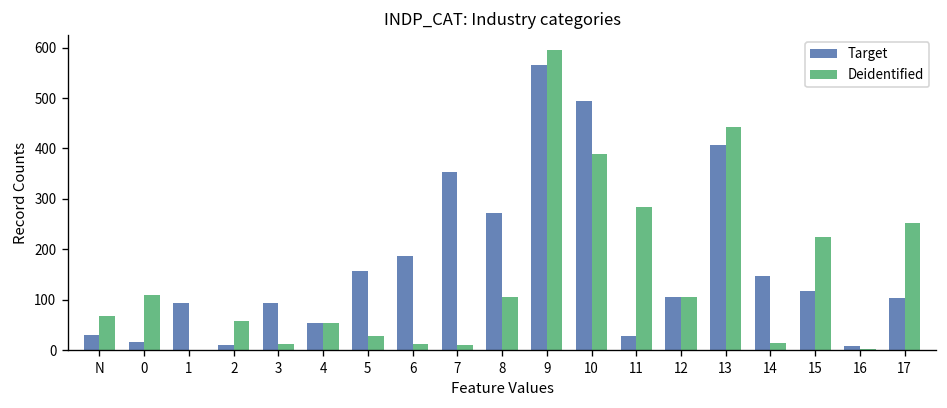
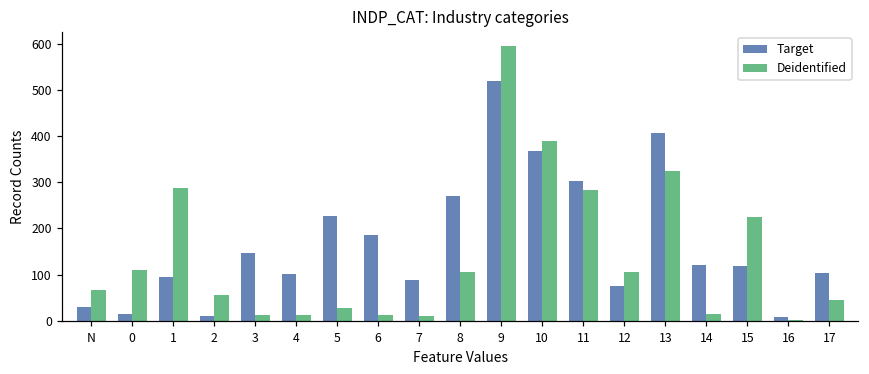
Deidentified, 1: 0 -> 290
Target, 3: 90 -> 150
Target, 4: 50 -> 100
Deidentified, 4: 50 -> 10
Target, 5: 160 -> 230
Target, 7: 350 -> 90
Target, 9: 570 -> 520
Target, 10: 500 -> 370
Target, 11: 30 -> 300
Target, 12: 110 -> 80
Deidentified, 13: 440 -> 330
Target, 14: 150 -> 120
Deidentified, 17: 250 -> 50
